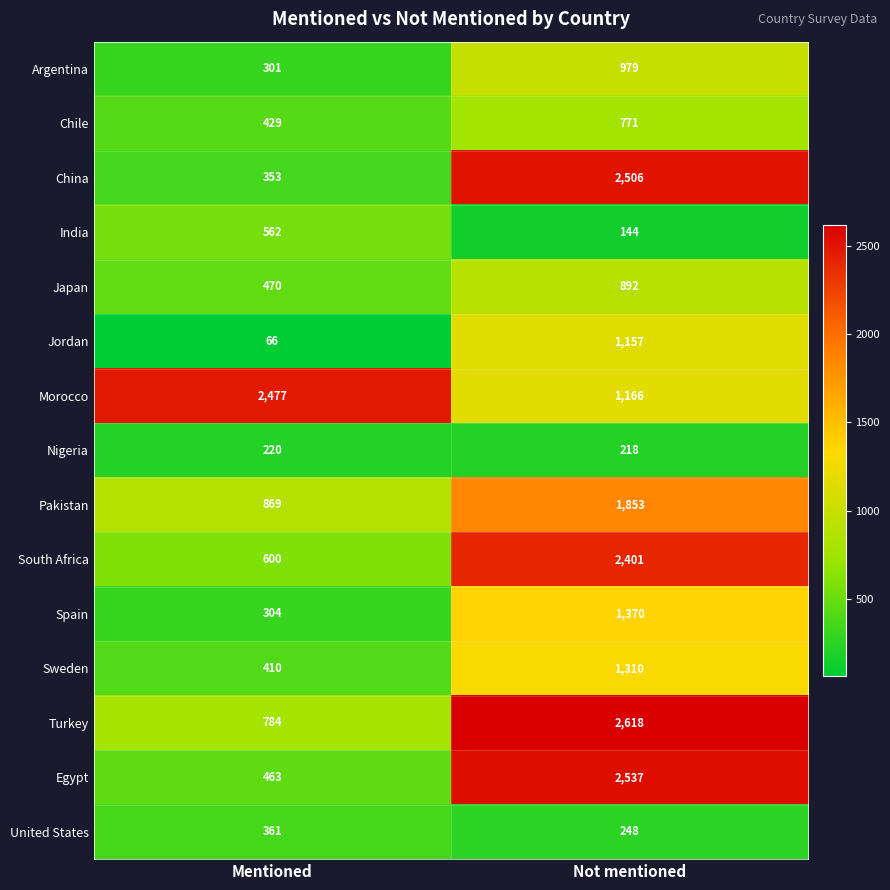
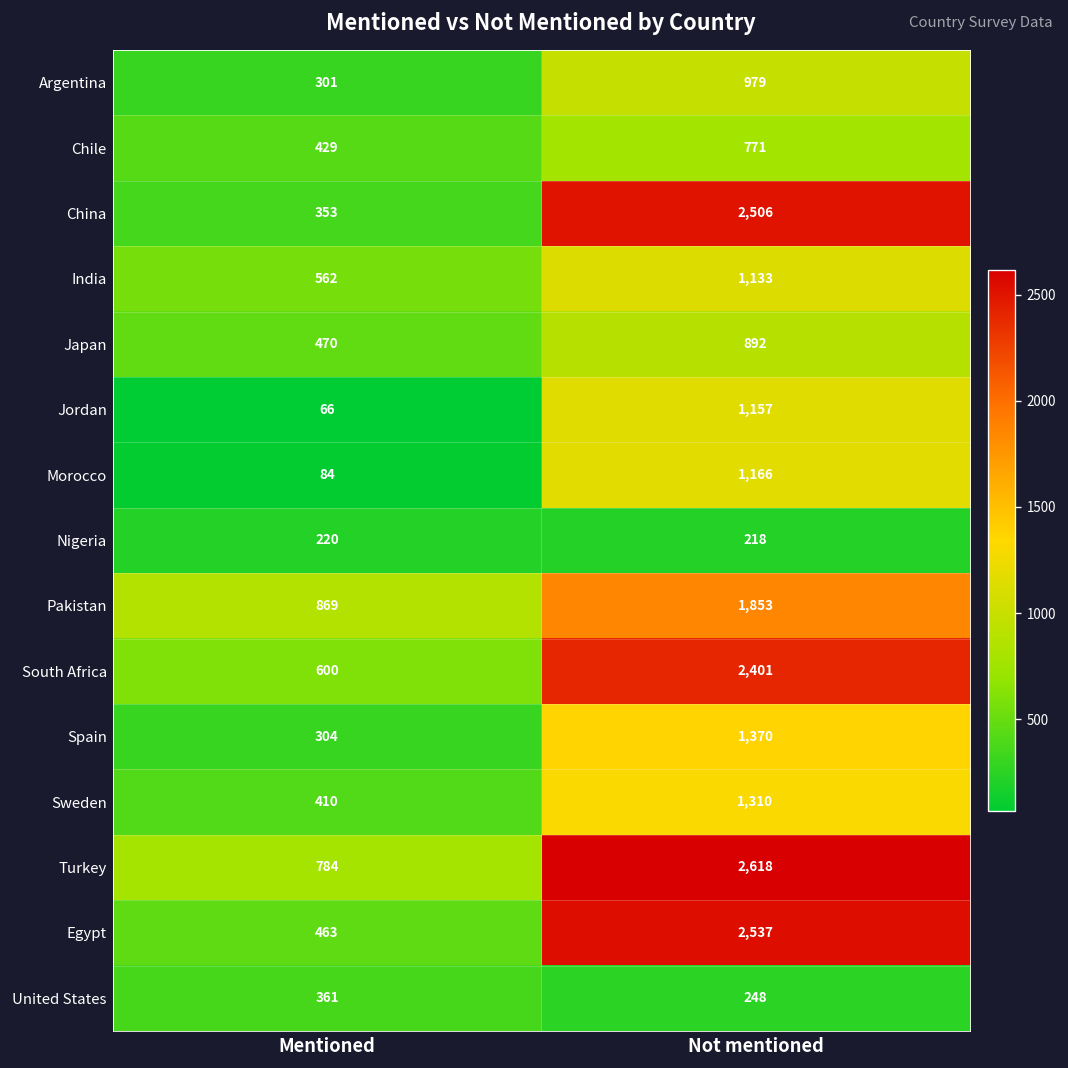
India, Not mentioned: 144 -> 1,133
Morocco, Mentioned: 2,477 -> 84
